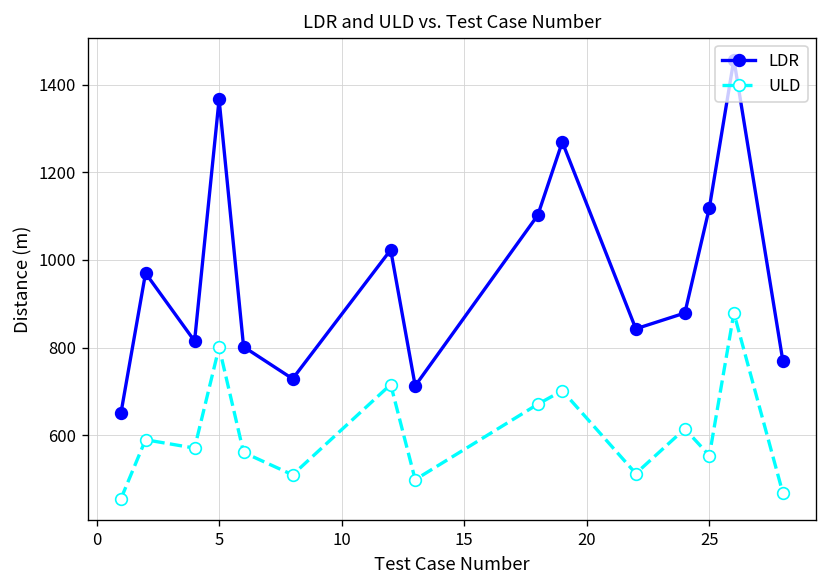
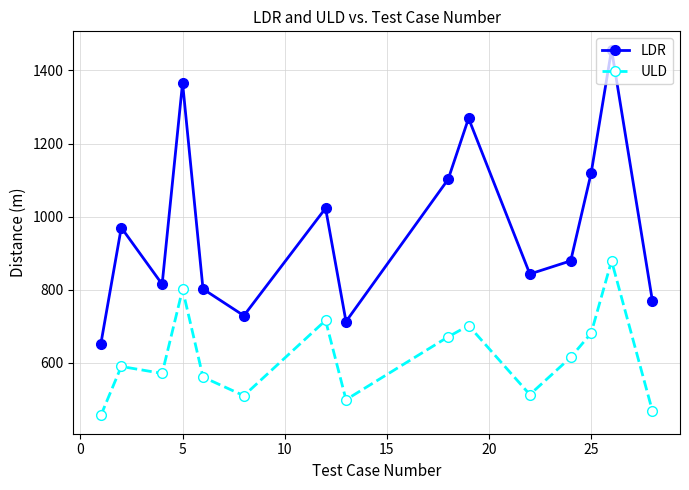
ULD, 25: 550 -> 680
